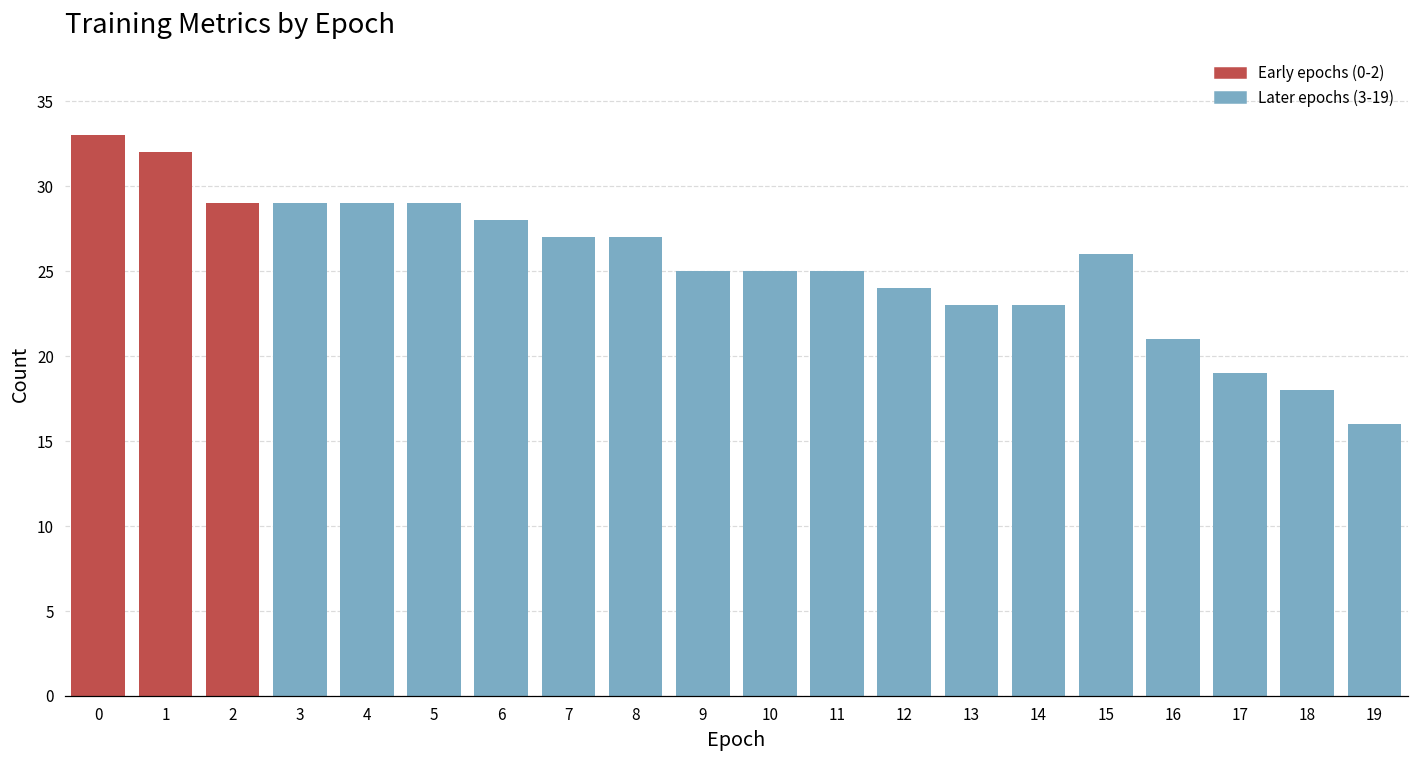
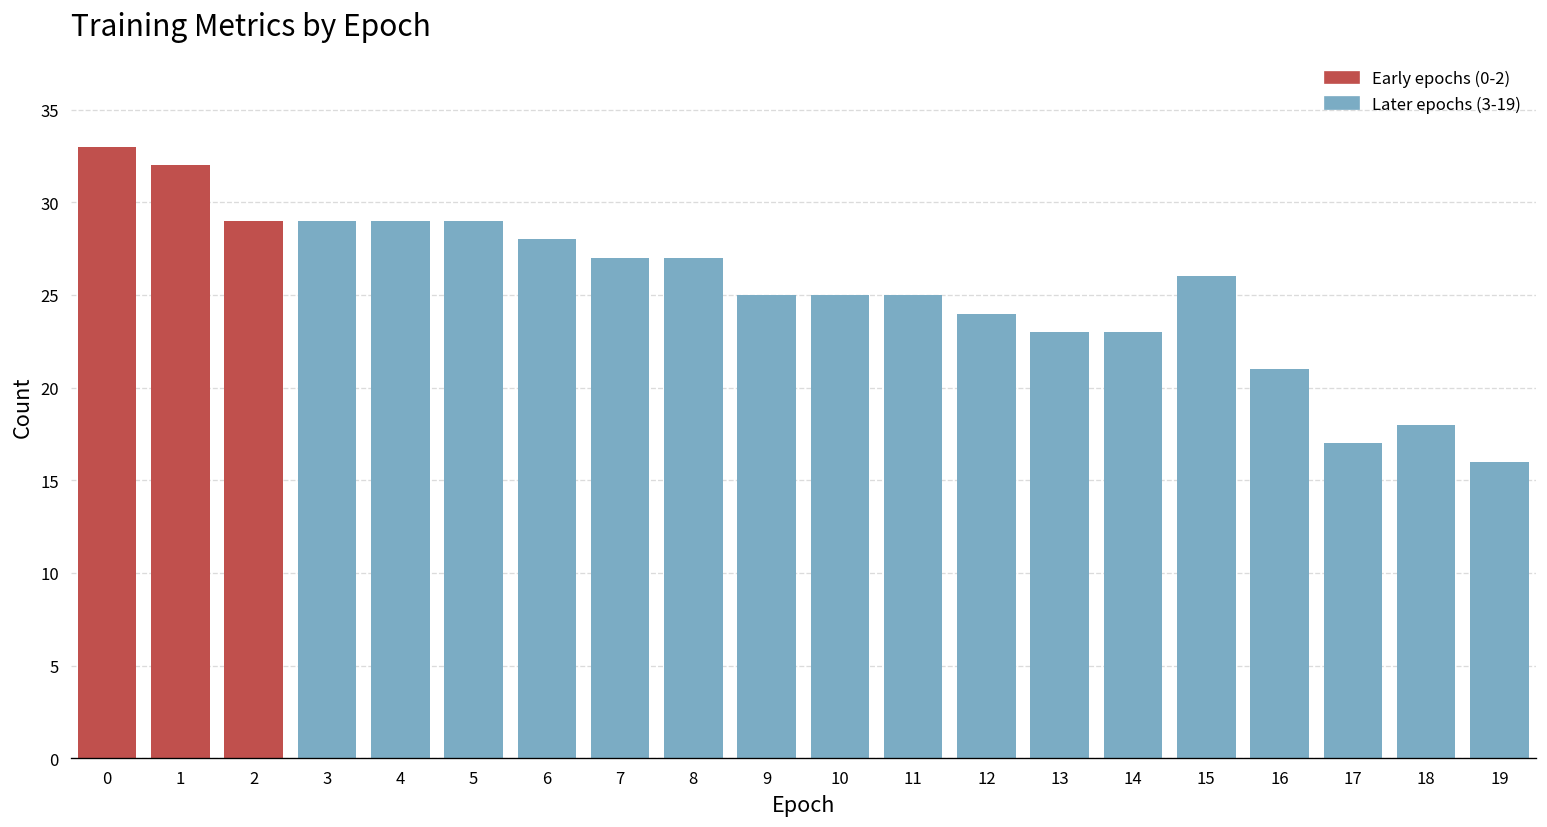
17: 19 -> 17
